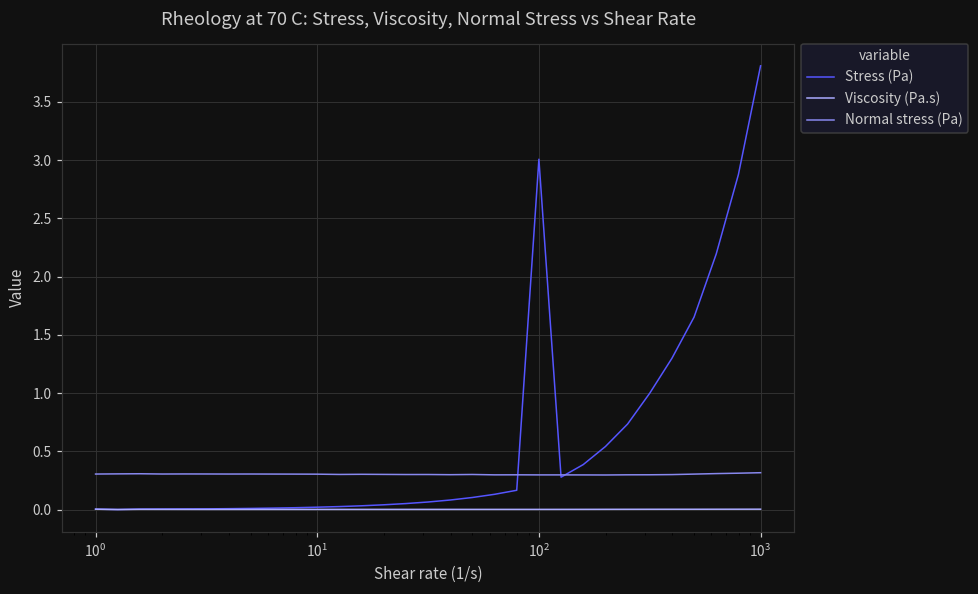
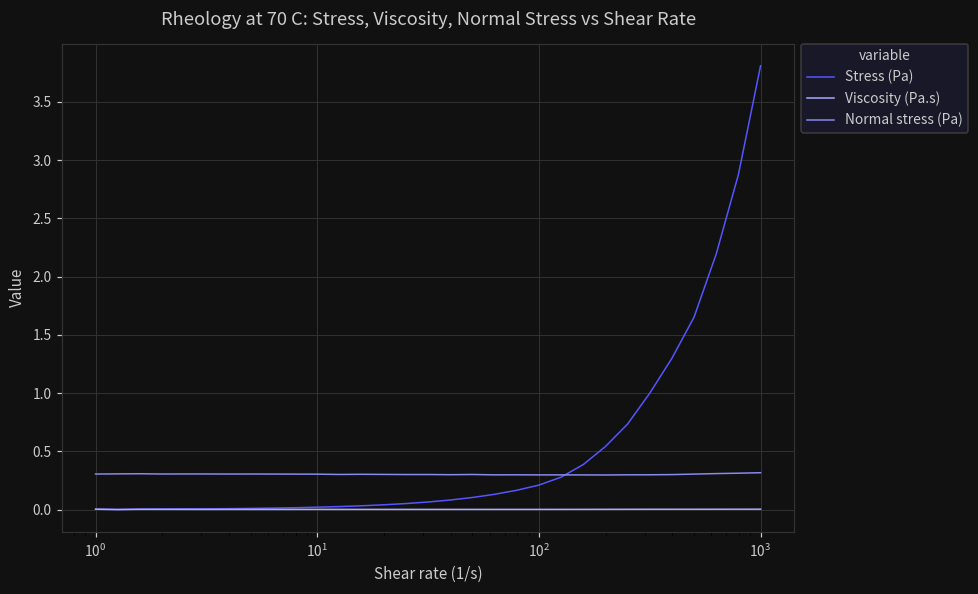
Stress (Pa), 10^2: 3.01 -> 0.21
